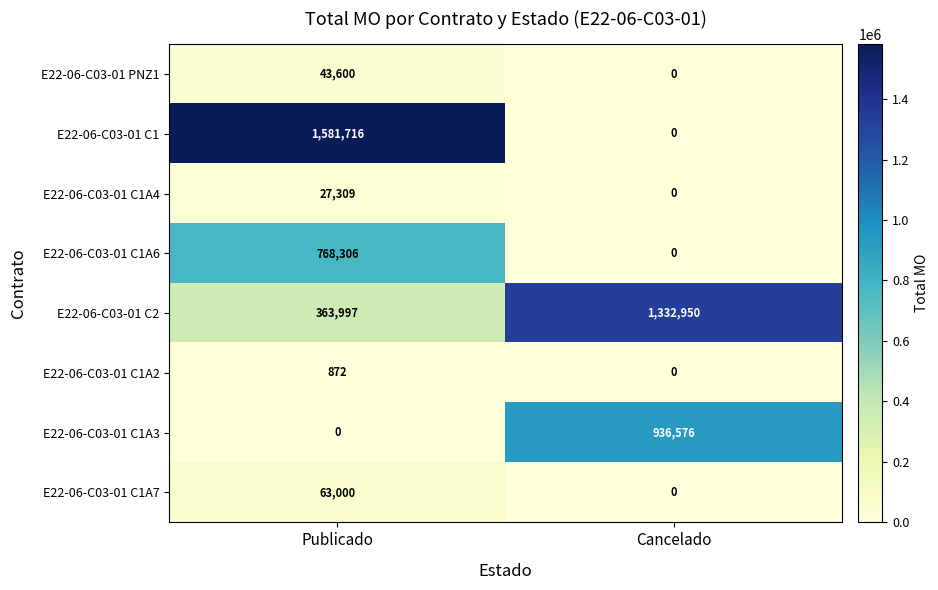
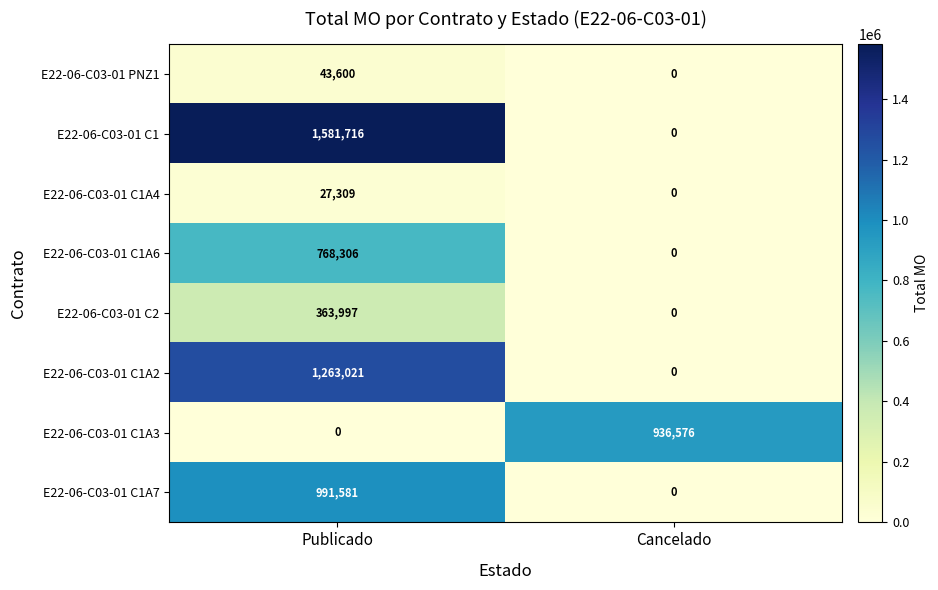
E22-06-C03-01 C2, Cancelado: 1,332,950 -> 0
E22-06-C03-01 C1A2, Publicado: 872 -> 1,263,021
E22-06-C03-01 C1A7, Publicado: 63,000 -> 991,581
